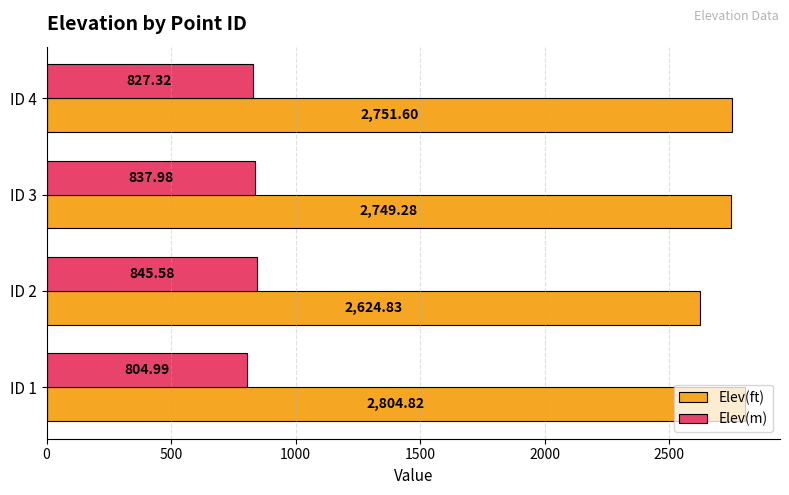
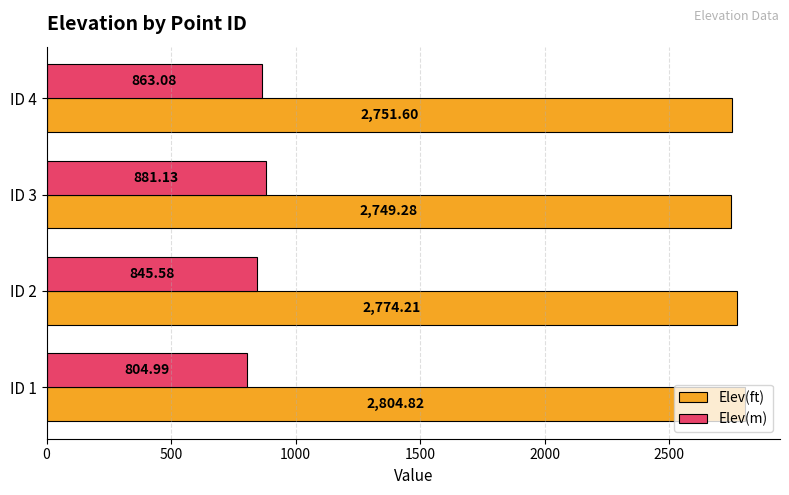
Elev(m), ID 4: 827.32 -> 863.08
Elev(m), ID 3: 837.98 -> 881.13
Elev(ft), ID 2: 2,624.83 -> 2,774.21
